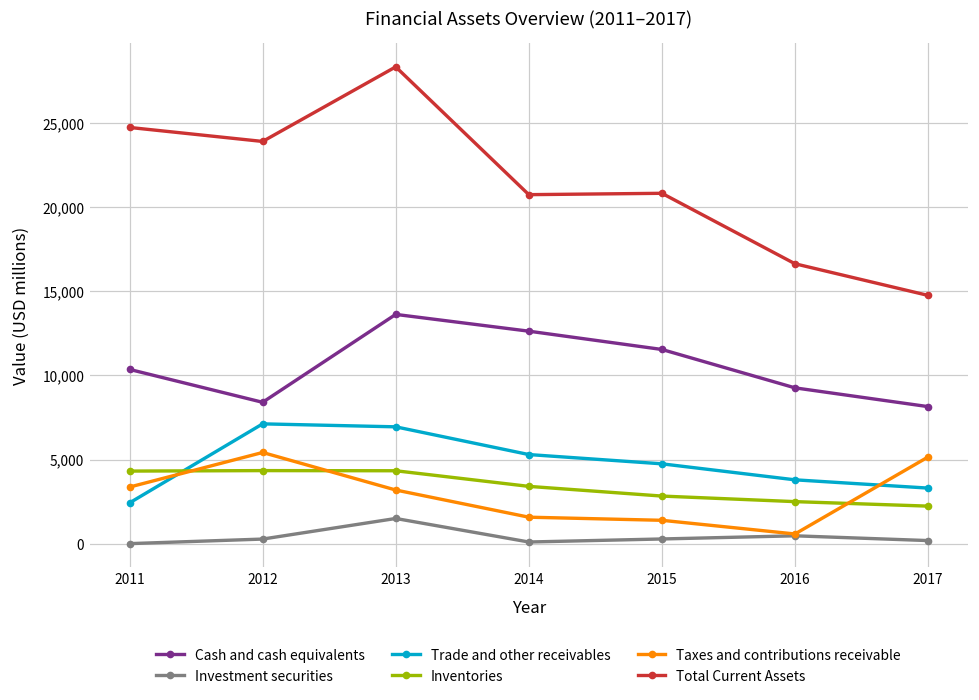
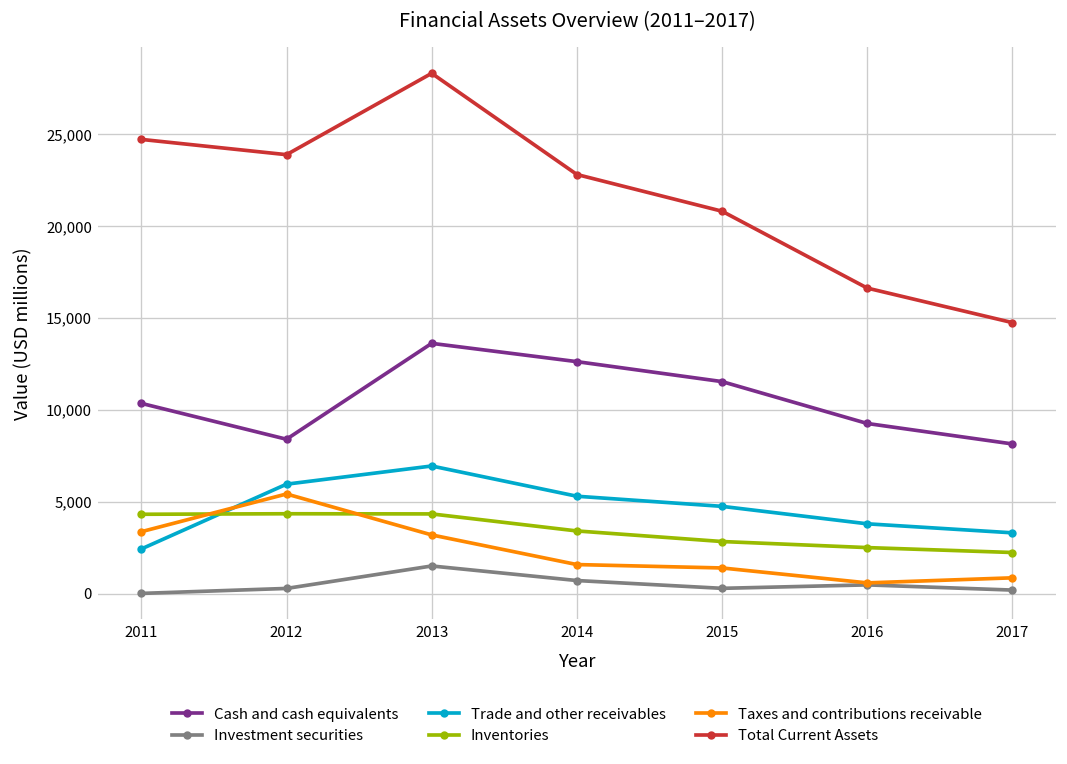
Trade and other receivables, 2012: 7,100 -> 6,000
Investment securities, 2014: 100 -> 700
Total Current Assets, 2014: 20,700 -> 22,800
Taxes and contributions receivable, 2017: 5,200 -> 900
